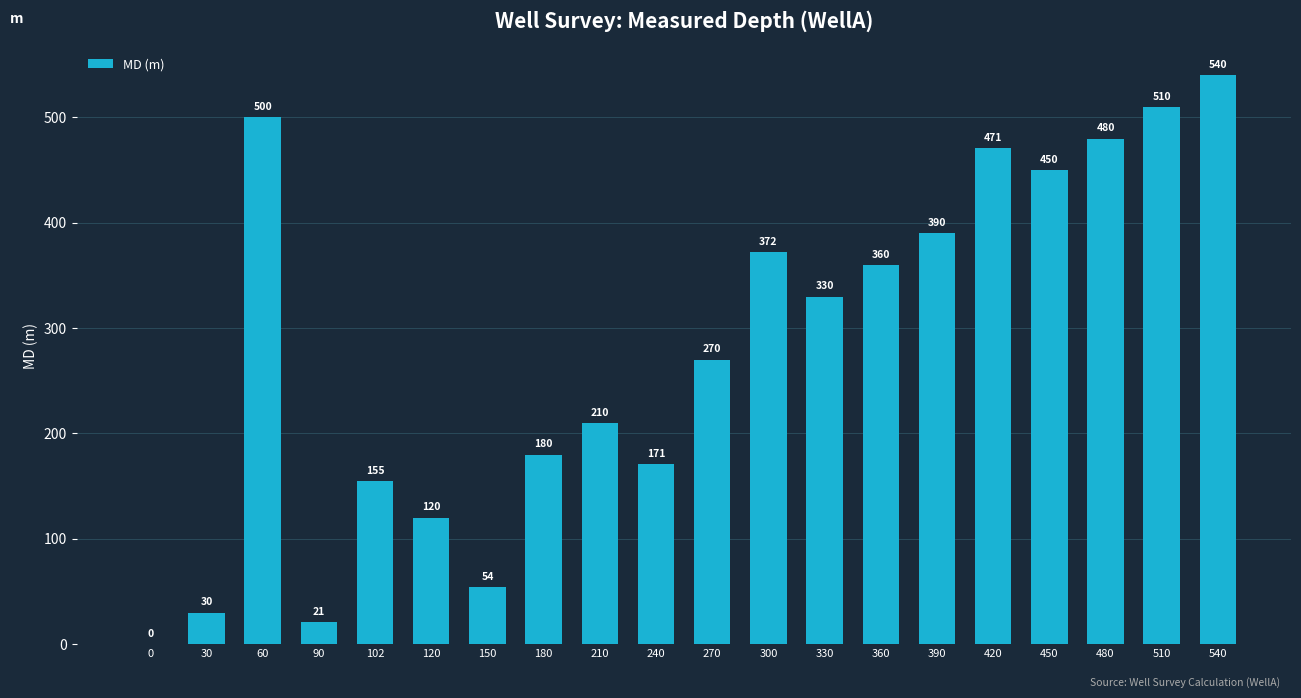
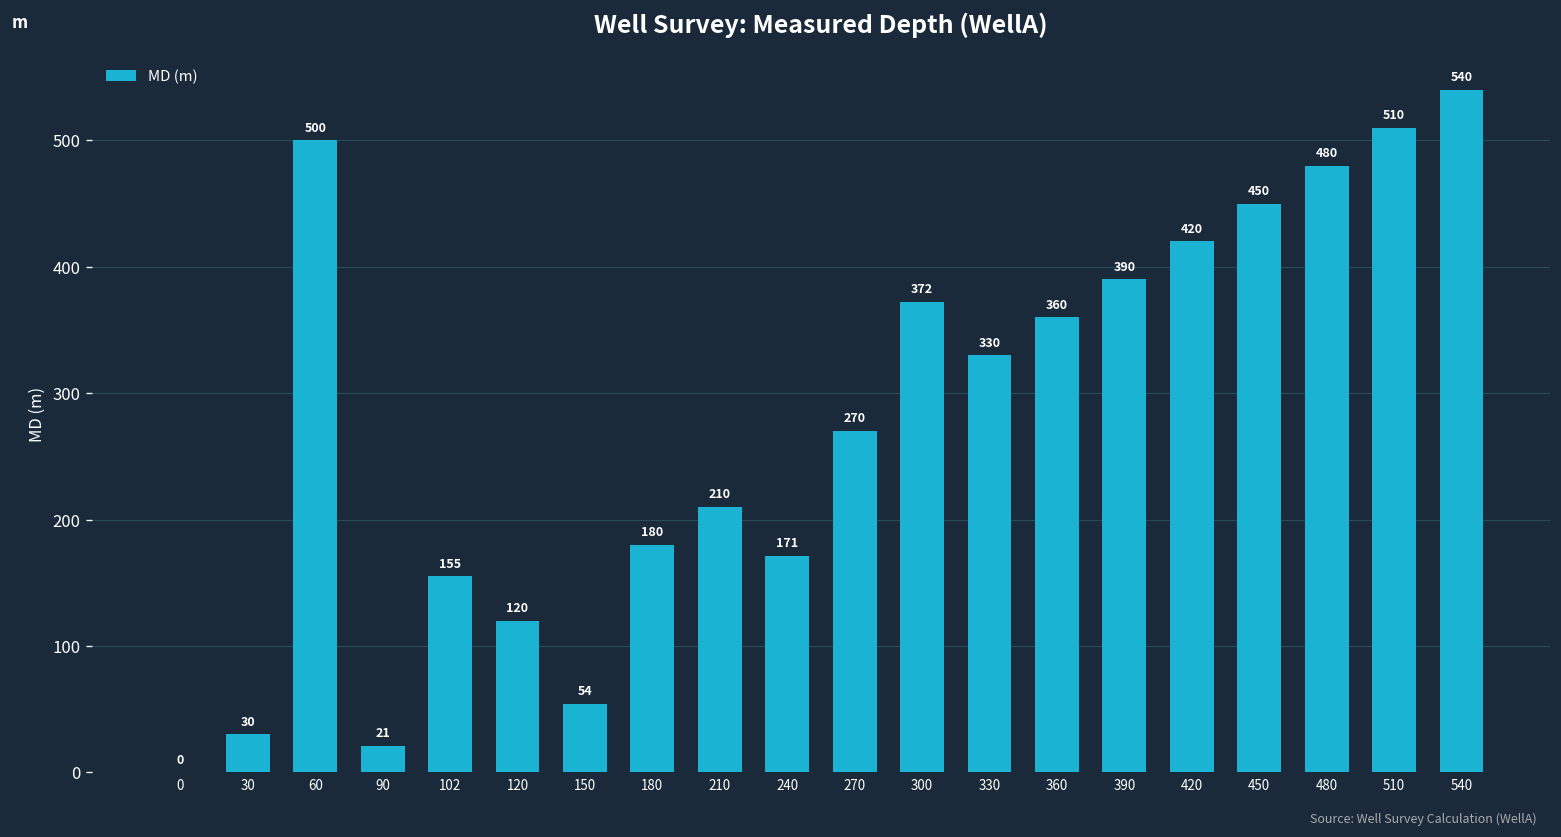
420: 471 -> 420
